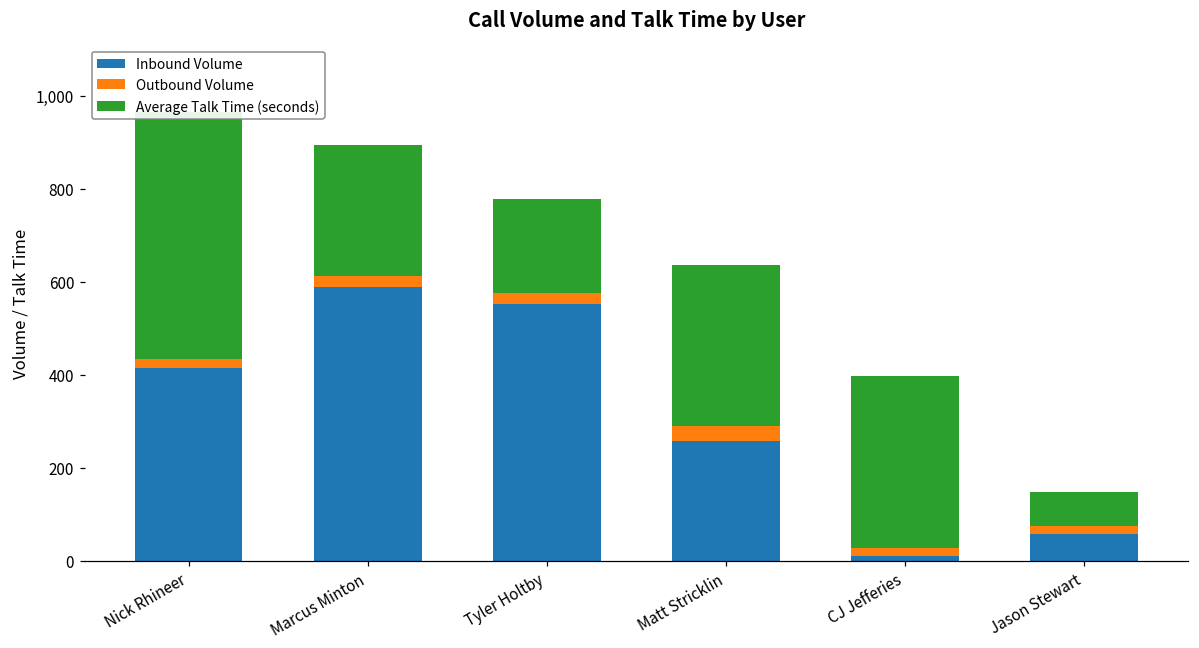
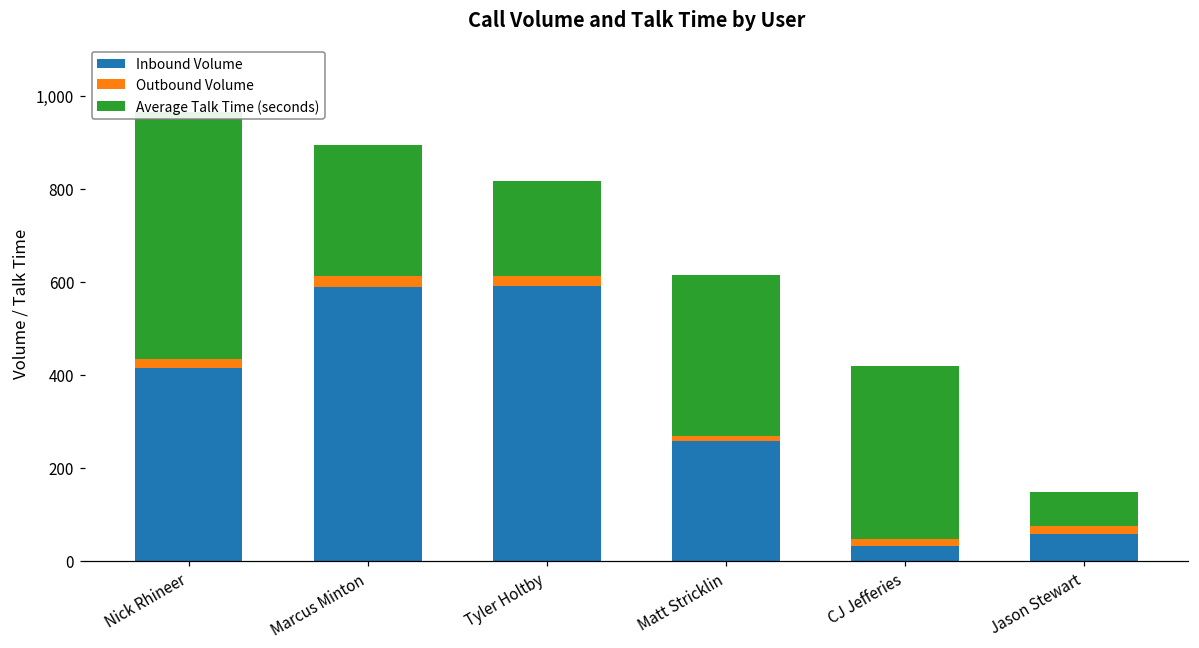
Inbound Volume, Tyler Holtby: 550 -> 590
Outbound Volume, Matt Stricklin: 30 -> 10
Inbound Volume, CJ Jefferies: 10 -> 30
